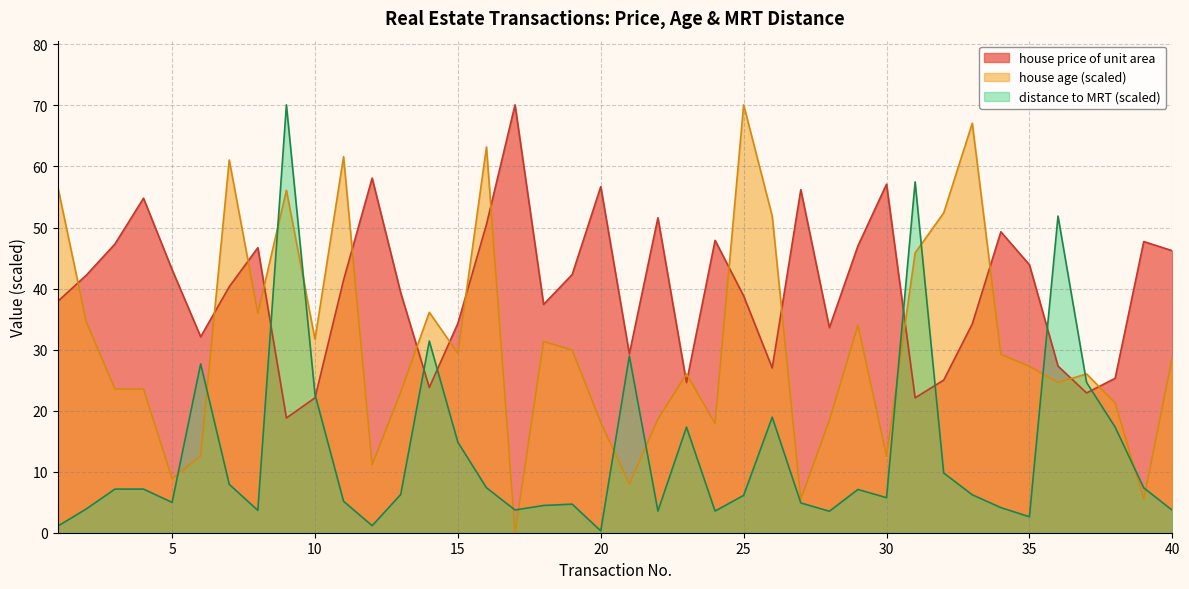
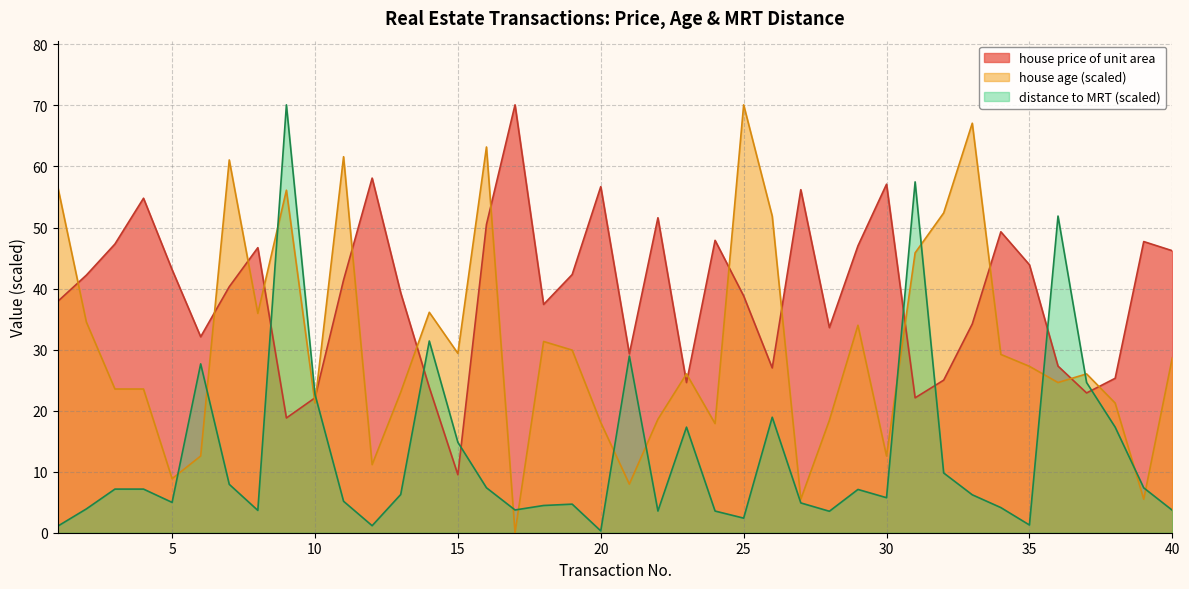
house age (scaled), 10: 32 -> 21
house price of unit area, 15: 34 -> 10
distance to MRT (scaled), 25: 6 -> 2
distance to MRT (scaled), 35: 3 -> 1
